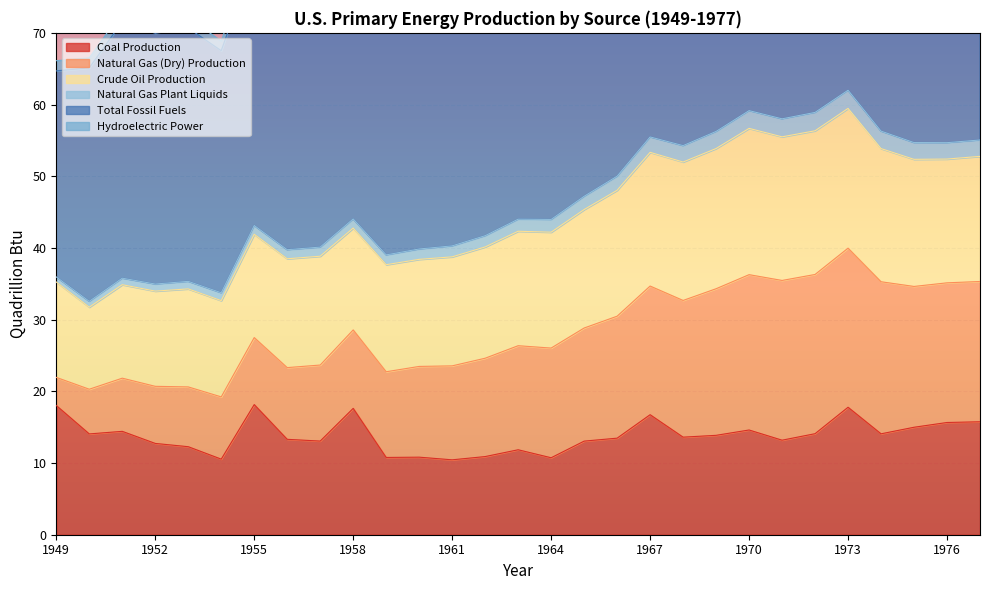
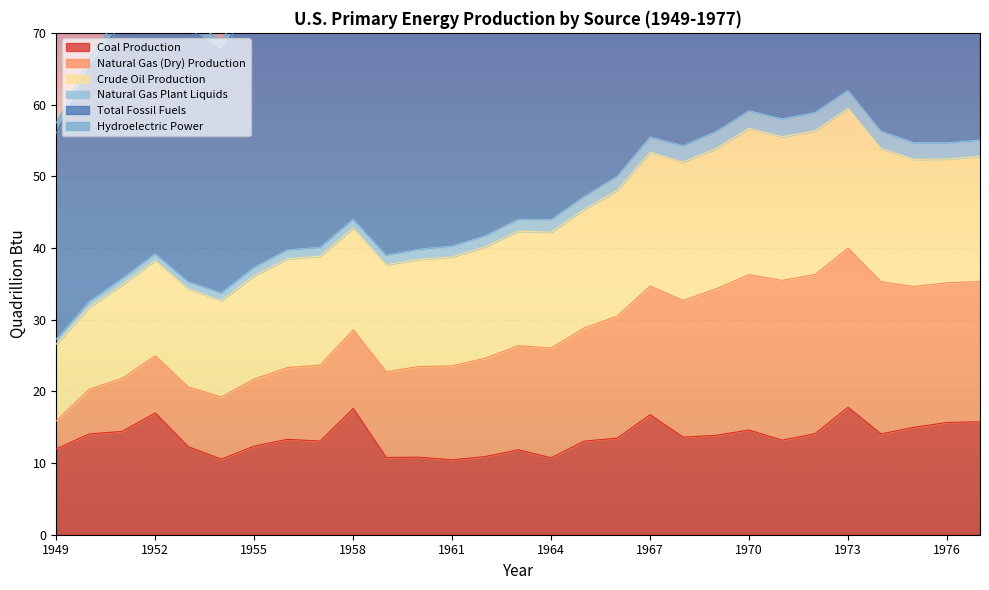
Coal Production, 1949: 18 -> 12
Crude Oil Production, 1949: 13 -> 11
Coal Production, 1952: 13 -> 17
Coal Production, 1955: 18 -> 12
